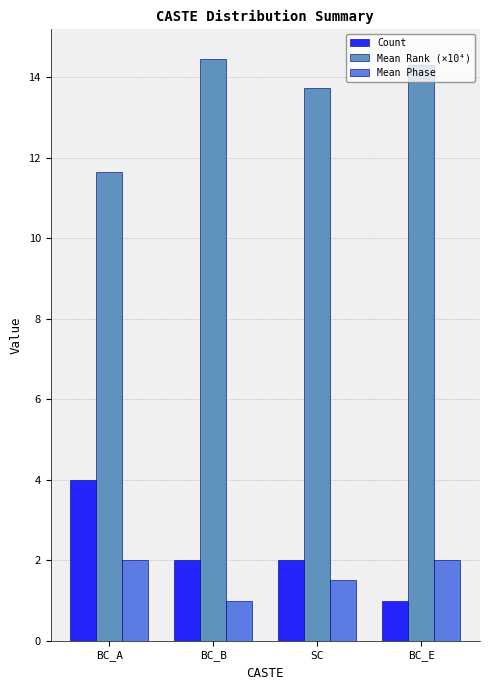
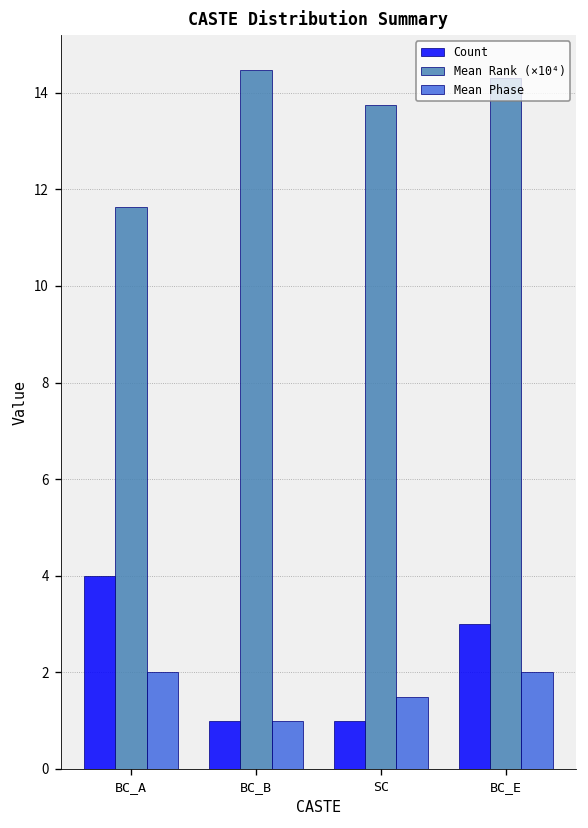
Count, BC_B: 2 -> 1
Count, SC: 2 -> 1
Count, BC_E: 1 -> 3
